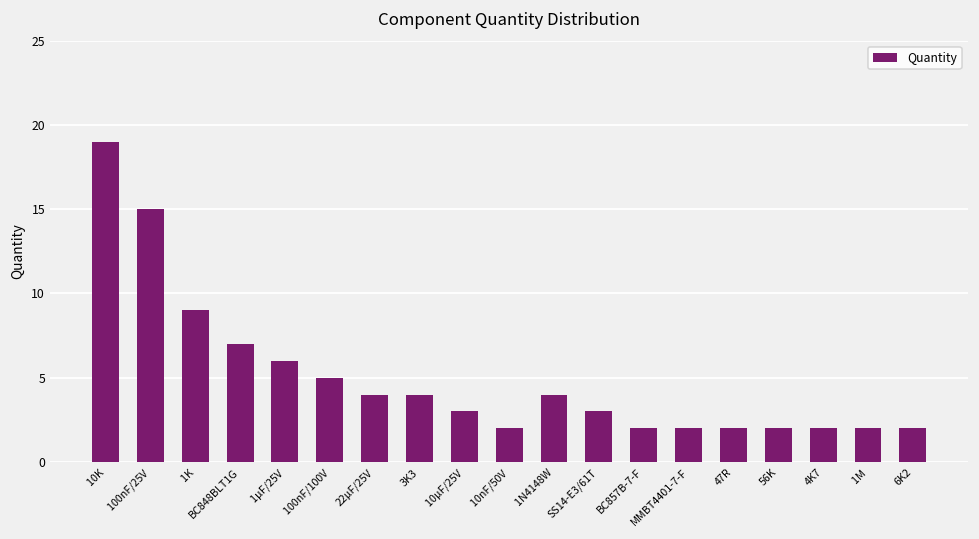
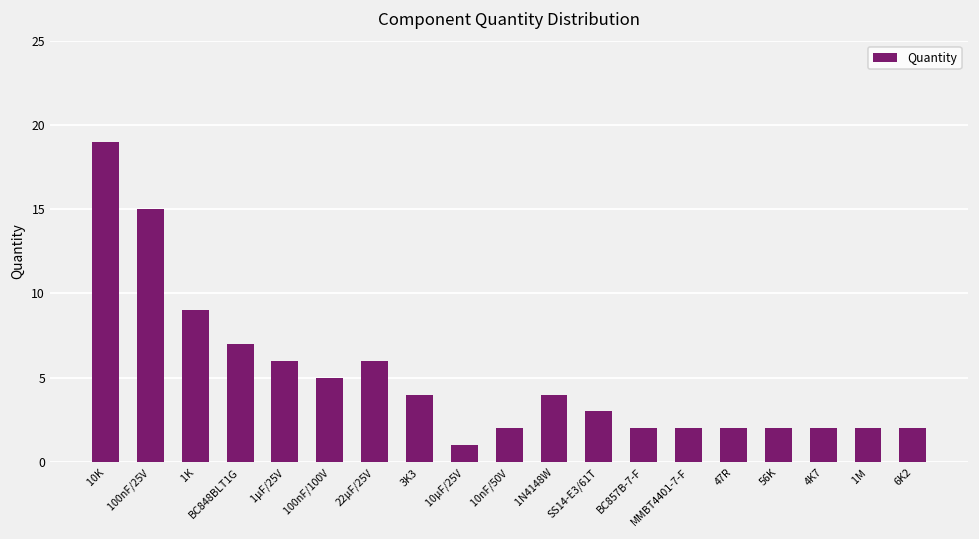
22µF/25V: 4 -> 6
10µF/25V: 3 -> 1
